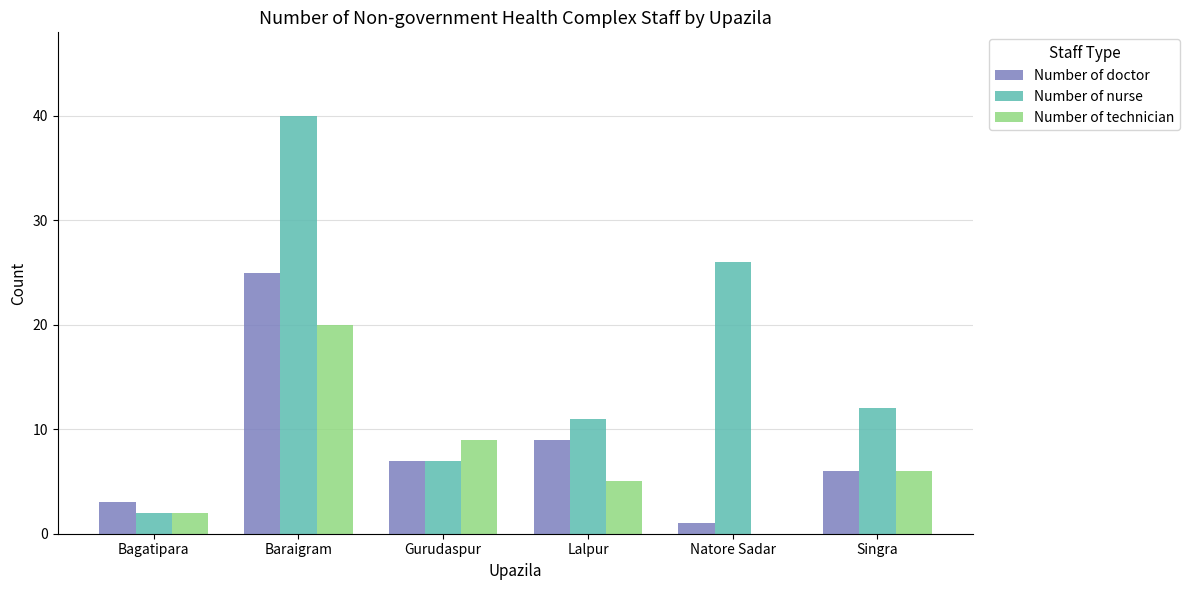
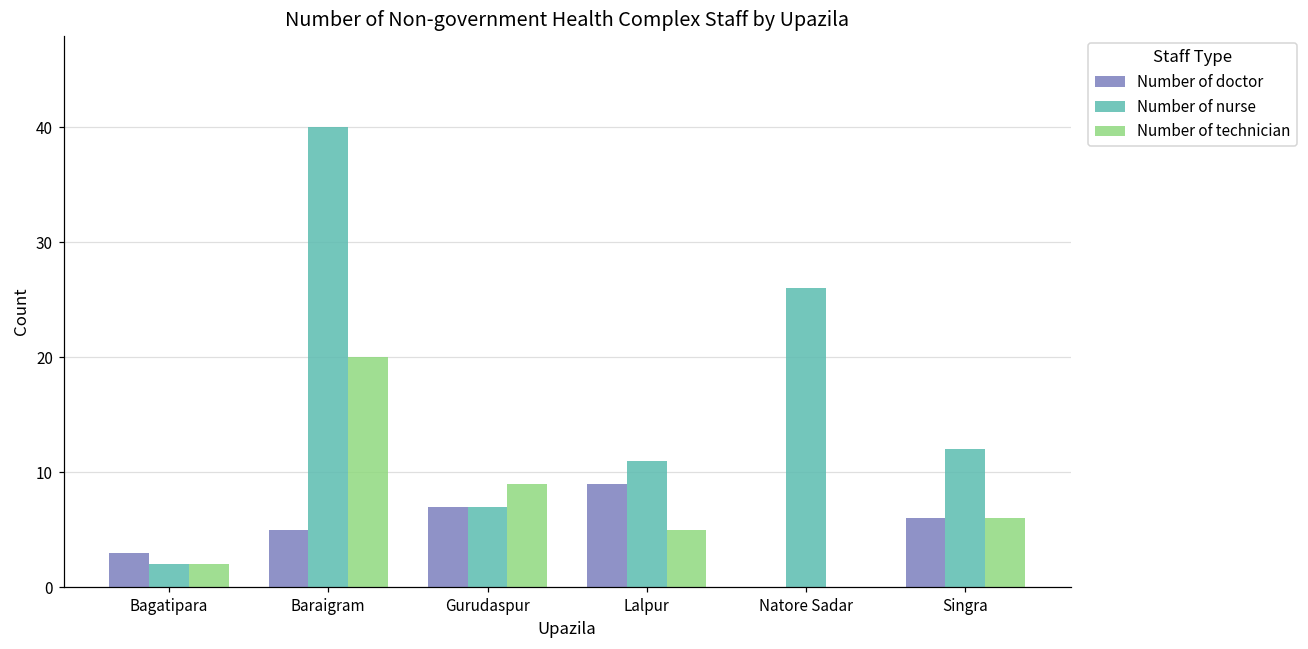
Number of doctor, Baraigram: 25 -> 5
Number of doctor, Natore Sadar: 1 -> 0
